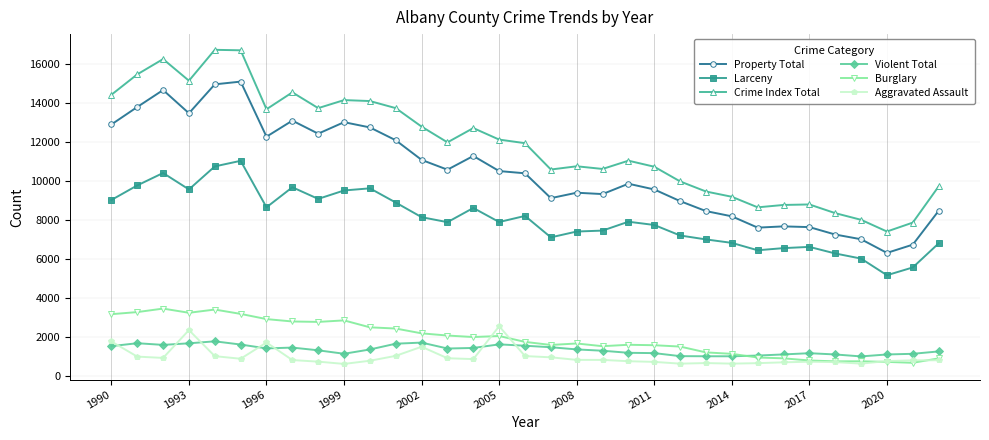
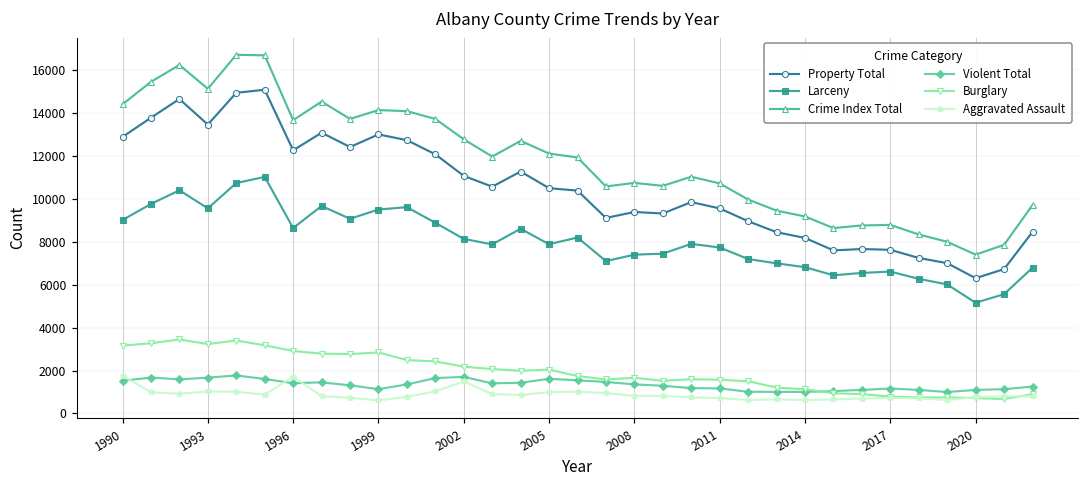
Aggravated Assault, 1993: 2300 -> 1000
Aggravated Assault, 2005: 2500 -> 1000
